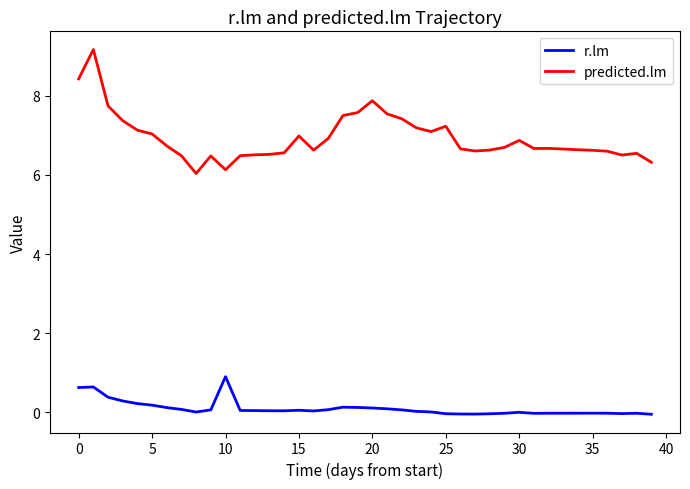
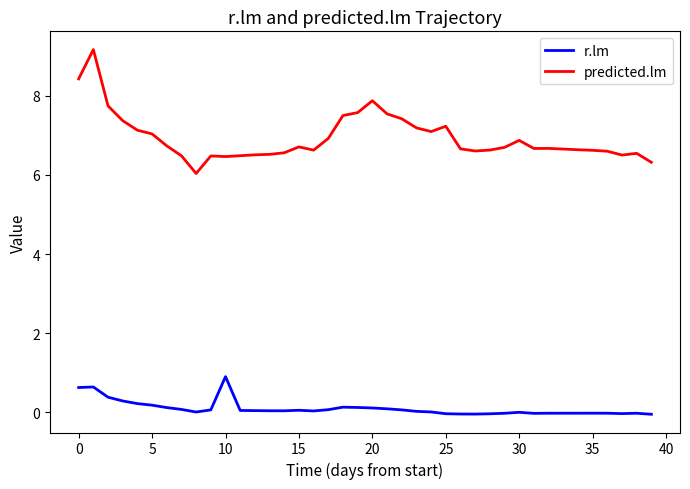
predicted.lm, 10: 6.1 -> 6.5
predicted.lm, 15: 7.0 -> 6.7
